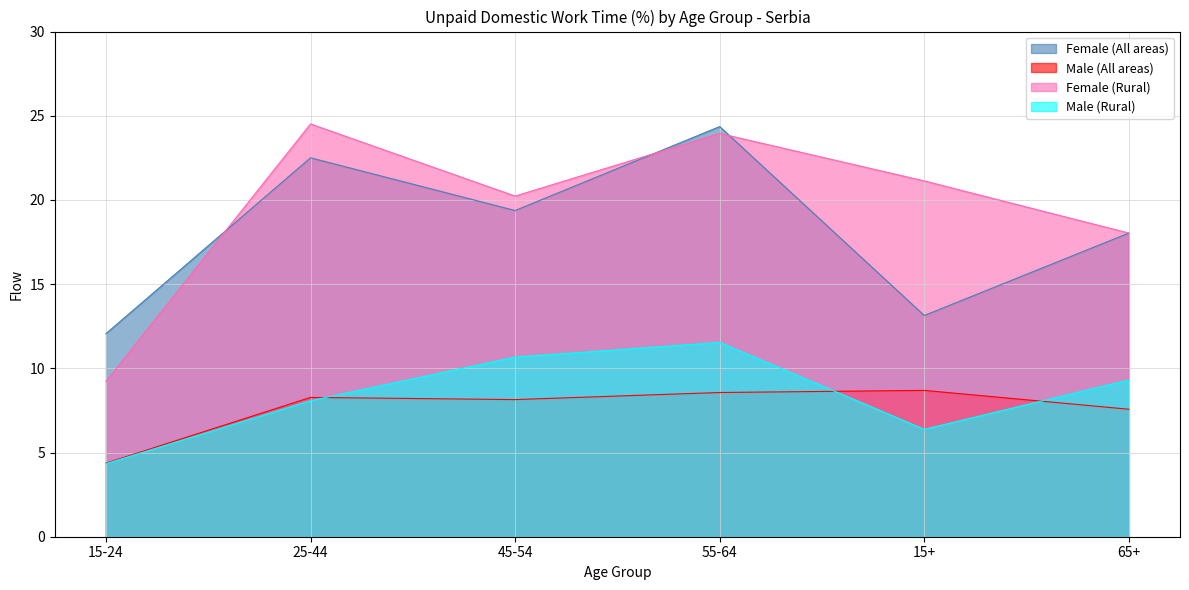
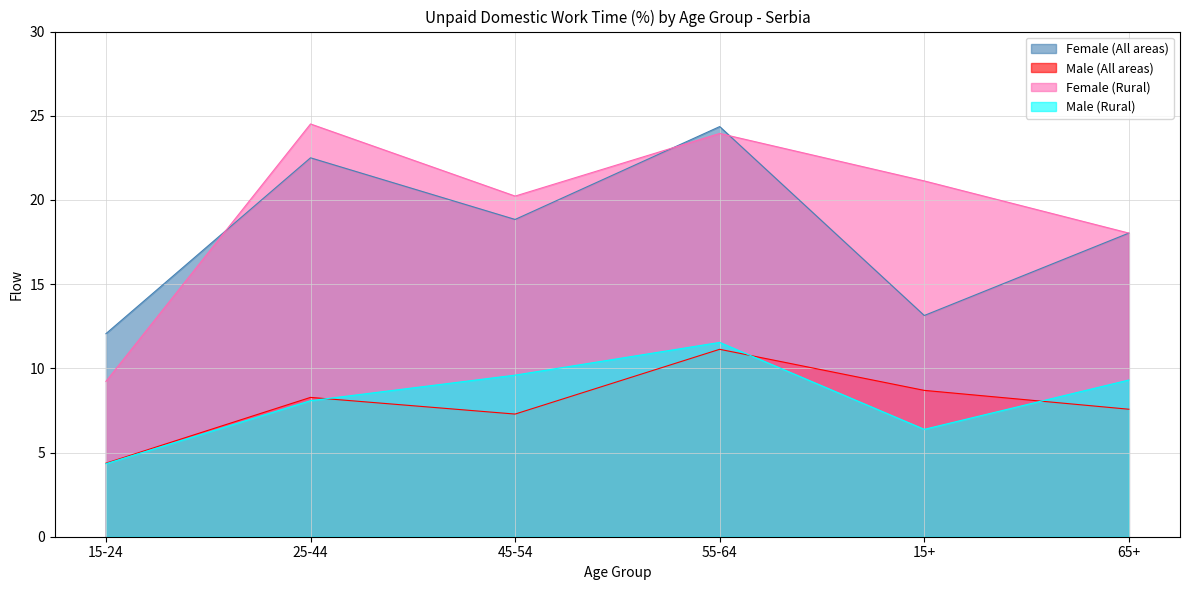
Female (All areas), 45-54: 19.4 -> 18.8
Male (All areas), 45-54: 8.1 -> 7.3
Male (Rural), 45-54: 10.7 -> 9.6
Male (All areas), 55-64: 8.6 -> 11.1
